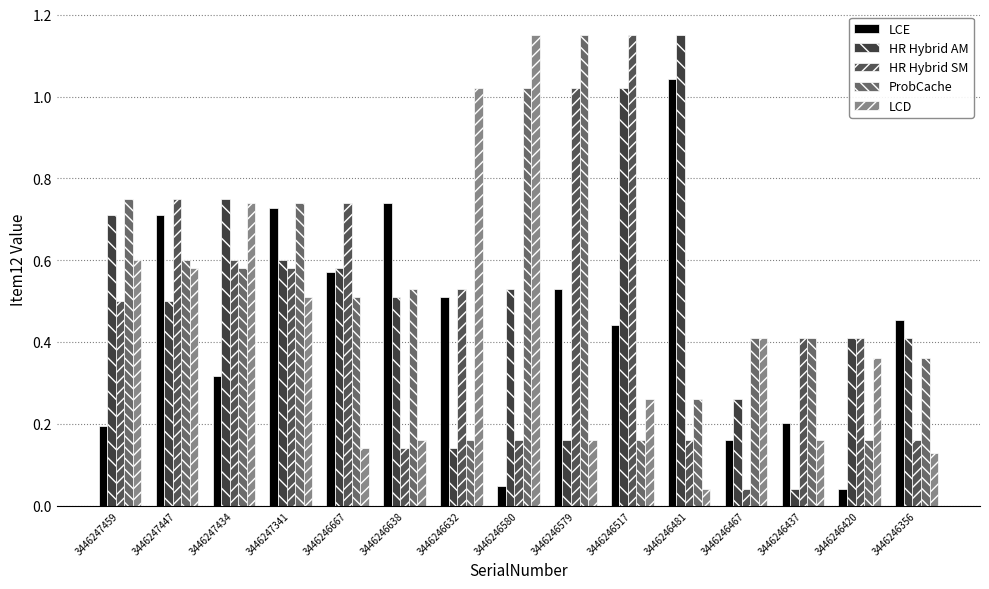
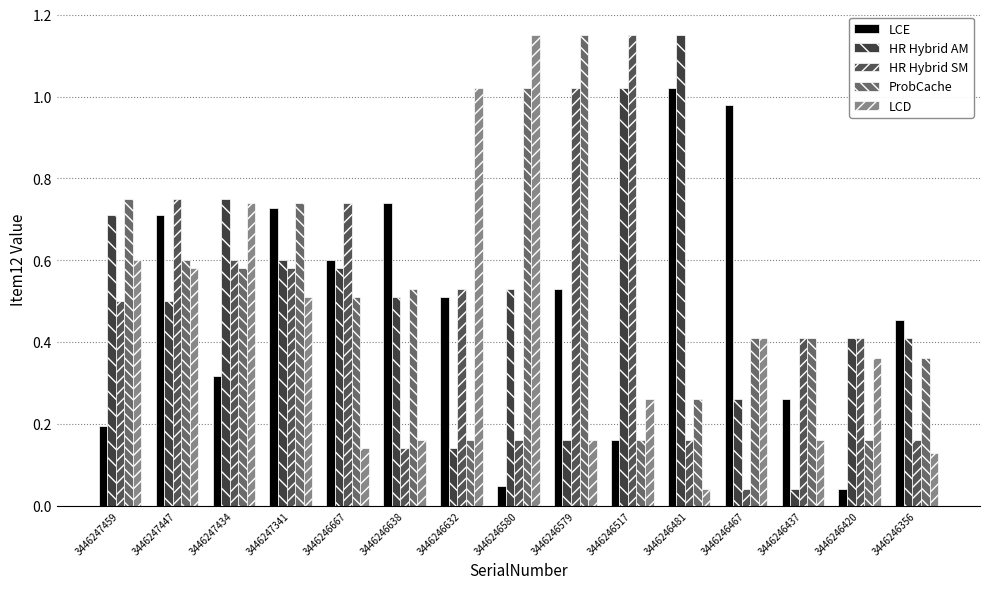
LCE, 3446246667: 0.57 -> 0.60
LCE, 3446246517: 0.44 -> 0.16
LCE, 3446246481: 1.04 -> 1.02
LCE, 3446246467: 0.16 -> 0.98
LCE, 3446246437: 0.20 -> 0.26
